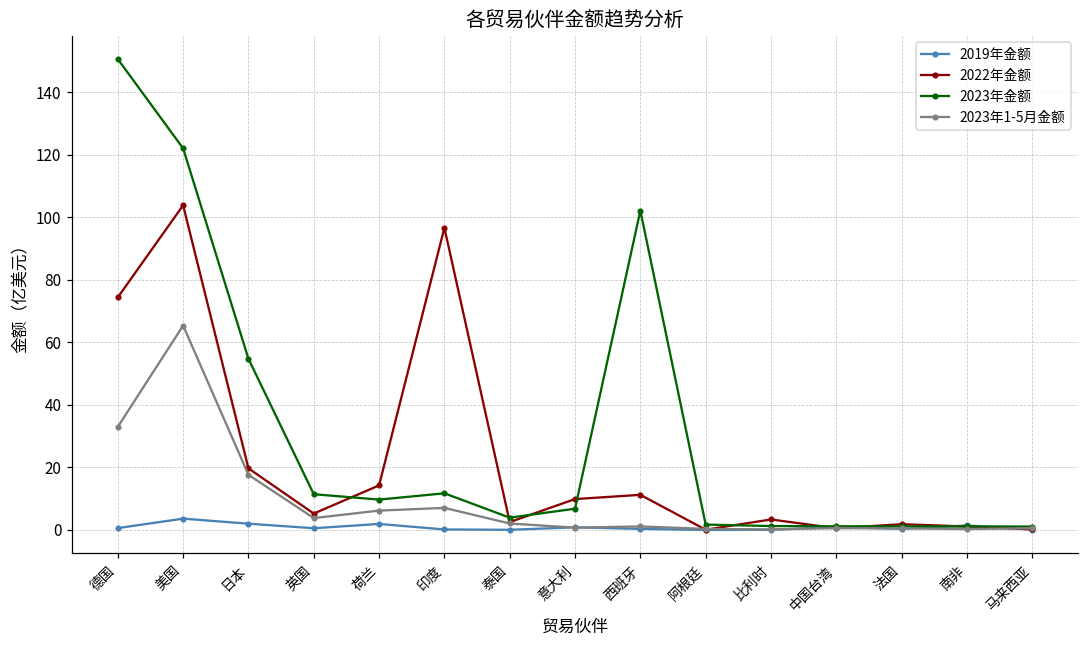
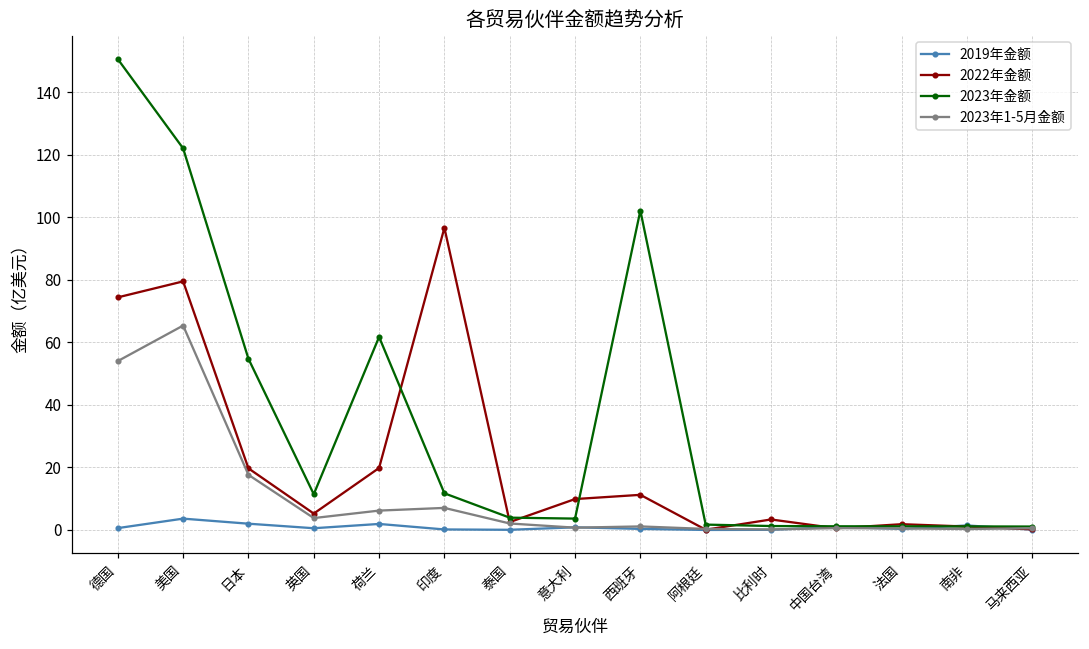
2023年1-5月金额, 德国: 33 -> 54
2022年金额, 美国: 104 -> 80
2022年金额, 荷兰: 14 -> 20
2023年金额, 荷兰: 10 -> 62
2023年金额, 意大利: 7 -> 4
